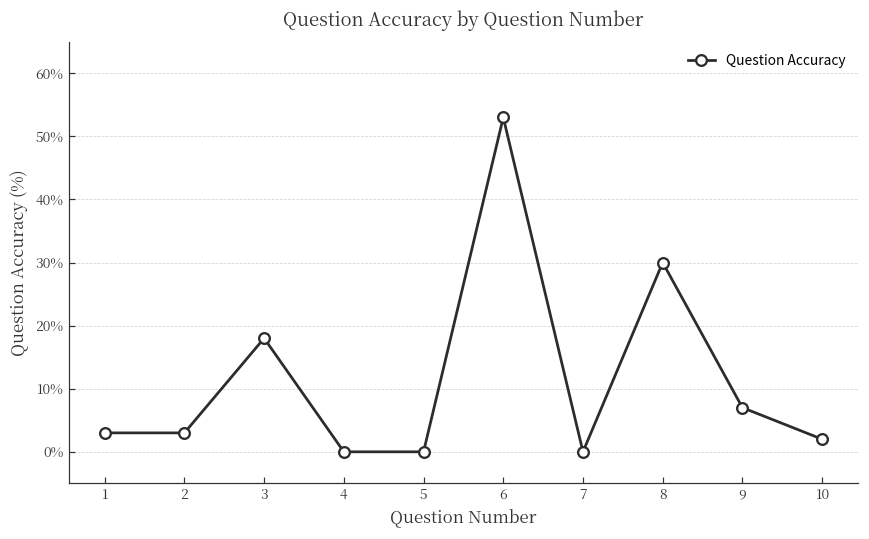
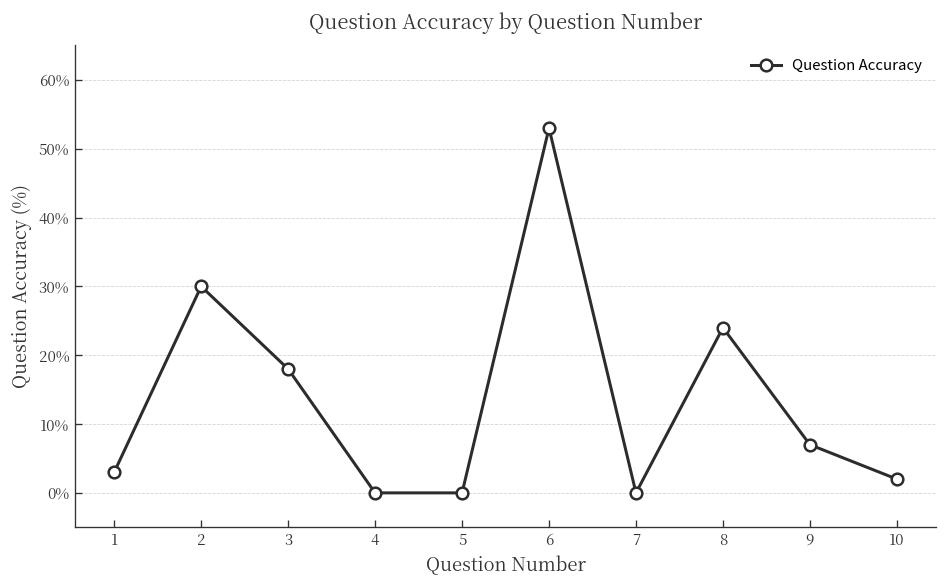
2: 3% -> 30%
8: 30% -> 24%
